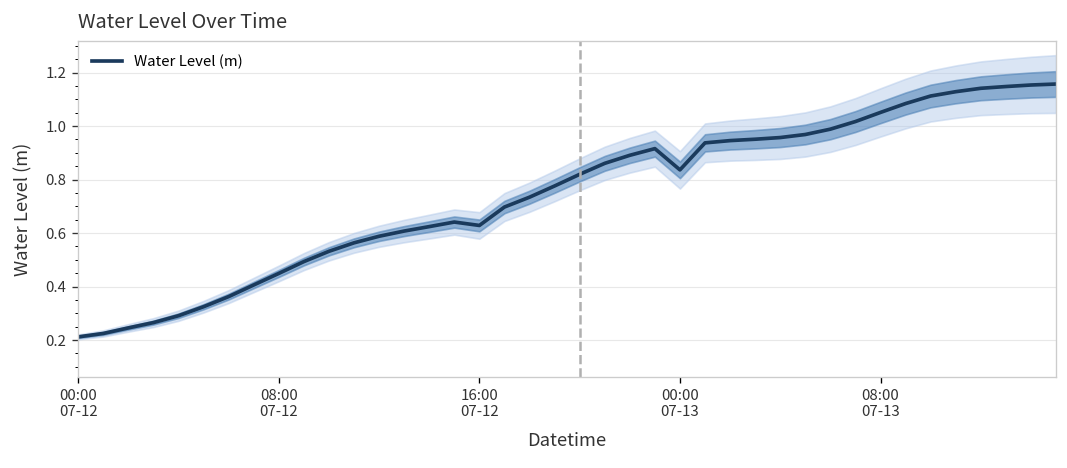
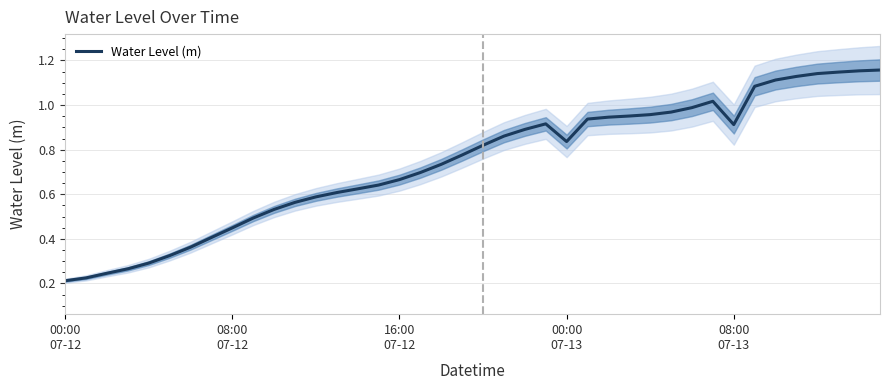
Water Level (m), 16:00 07-12: 0.63 -> 0.67
Water Level (m), 08:00 07-13: 1.05 -> 0.91
